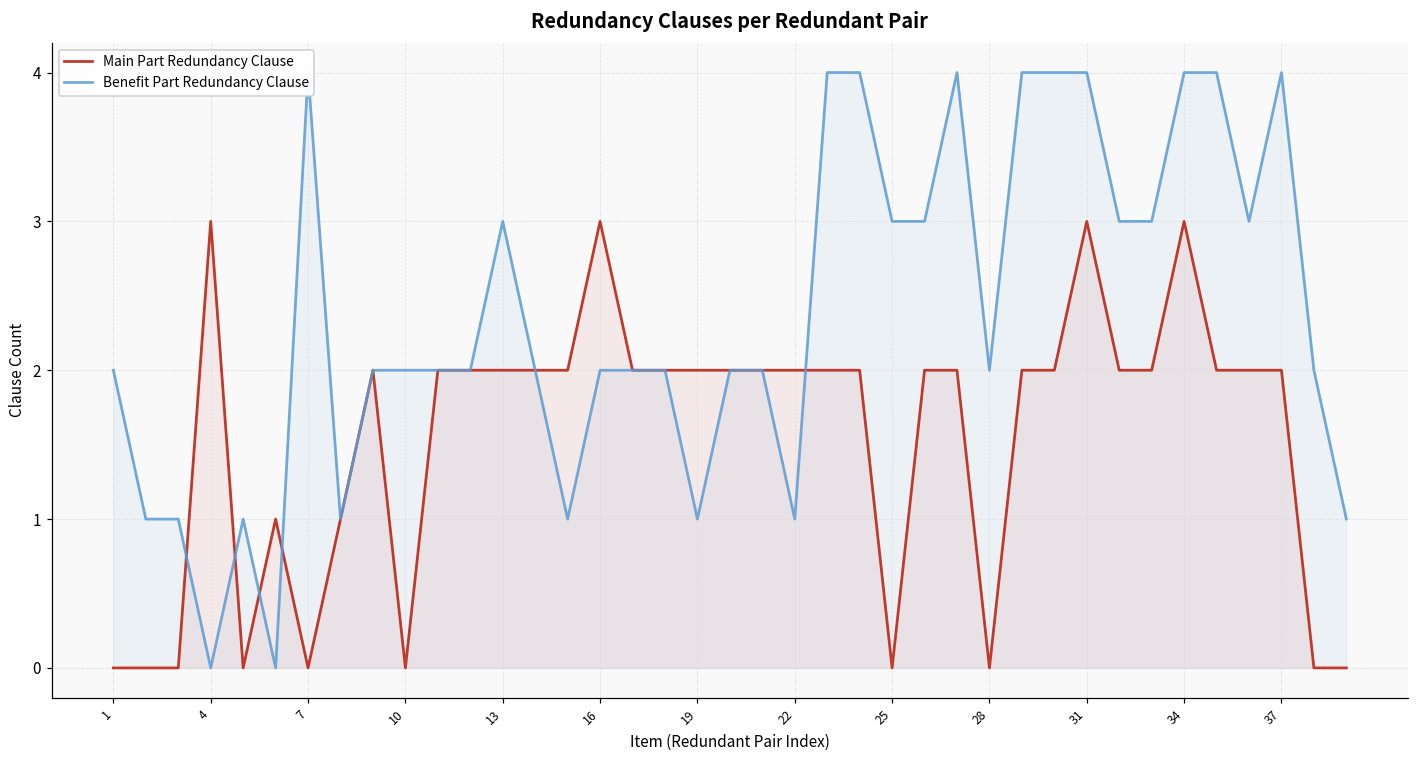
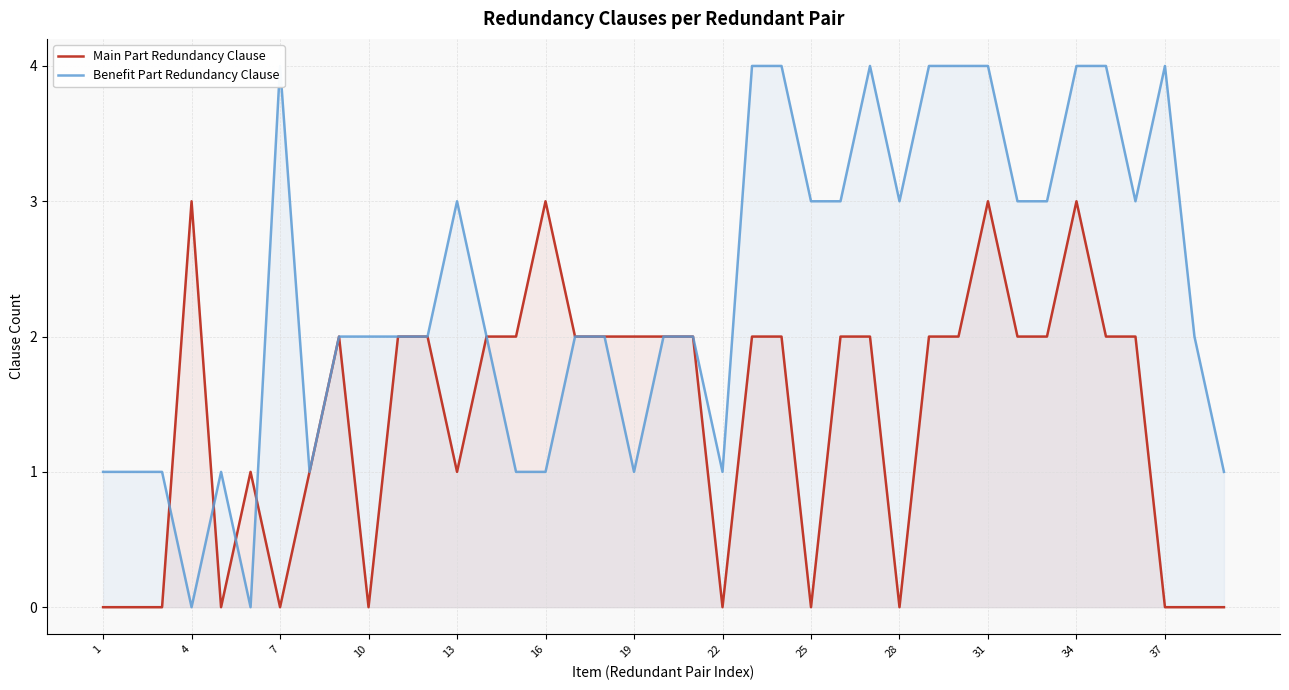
Benefit Part Redundancy Clause, 1: 2 -> 1
Main Part Redundancy Clause, 13: 2 -> 1
Benefit Part Redundancy Clause, 16: 2 -> 1
Main Part Redundancy Clause, 22: 2 -> 0
Benefit Part Redundancy Clause, 28: 2 -> 3
Main Part Redundancy Clause, 37: 2 -> 0
